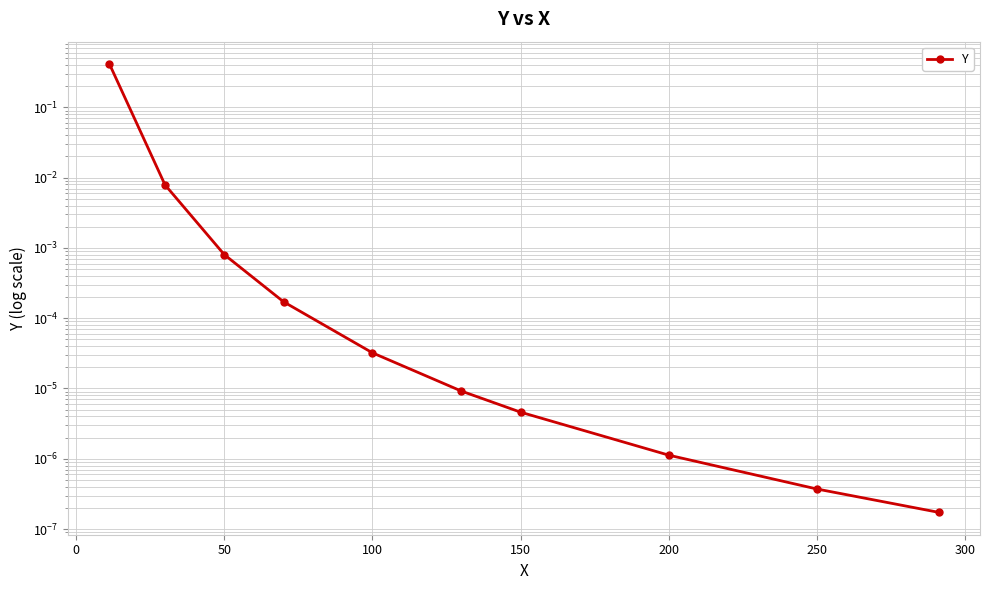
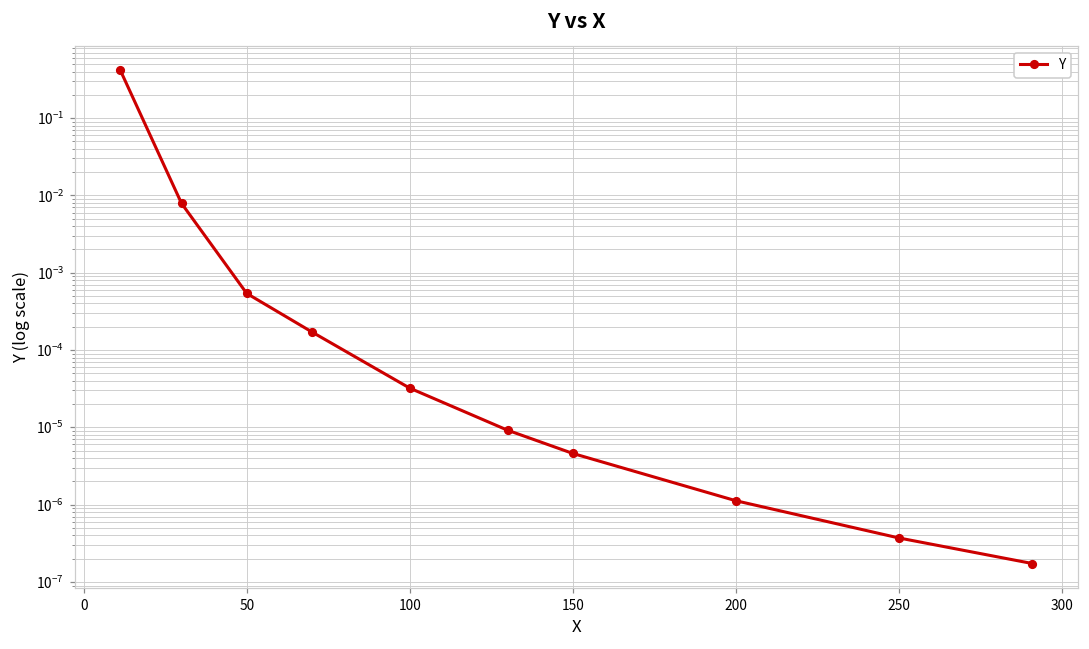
50: 0.0008 -> 0.0005
